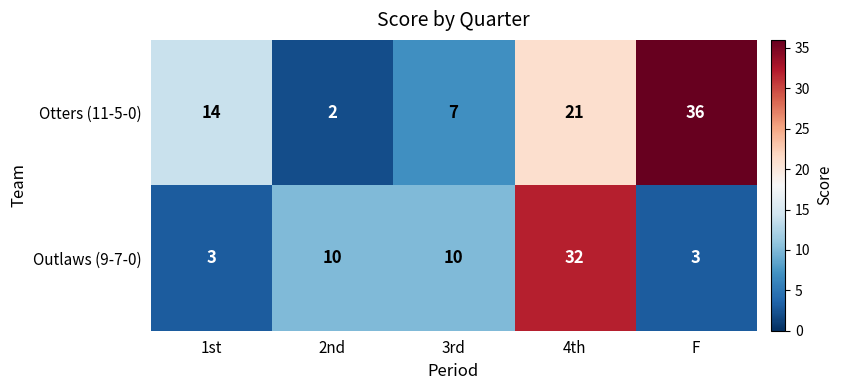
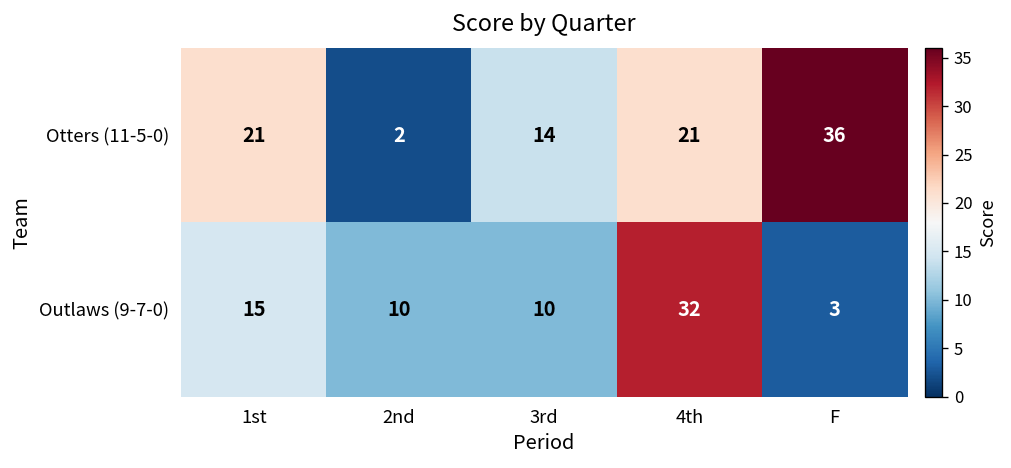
Otters (11-5-0), 1st: 14 -> 21
Otters (11-5-0), 3rd: 7 -> 14
Outlaws (9-7-0), 1st: 3 -> 15
